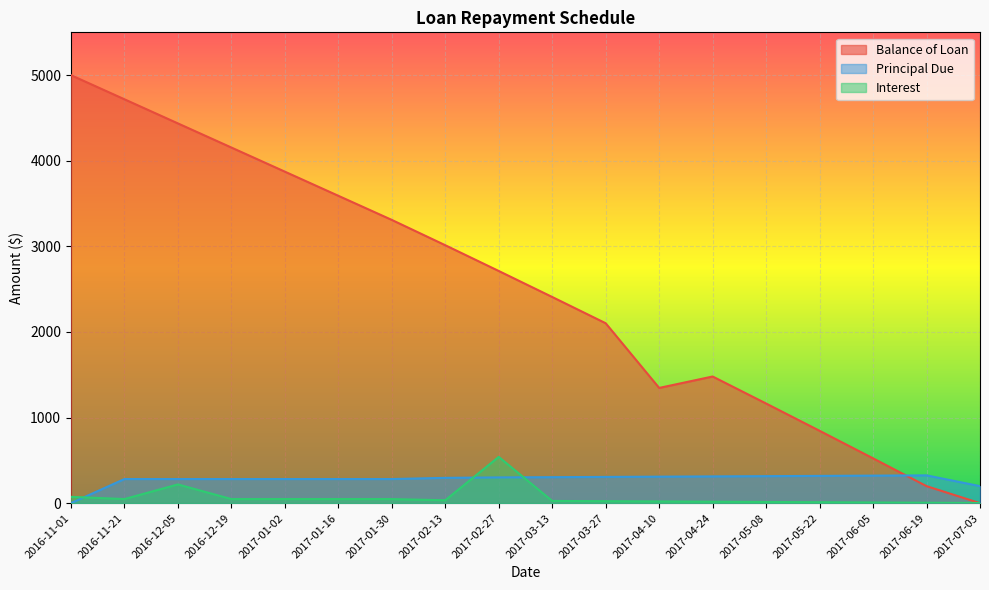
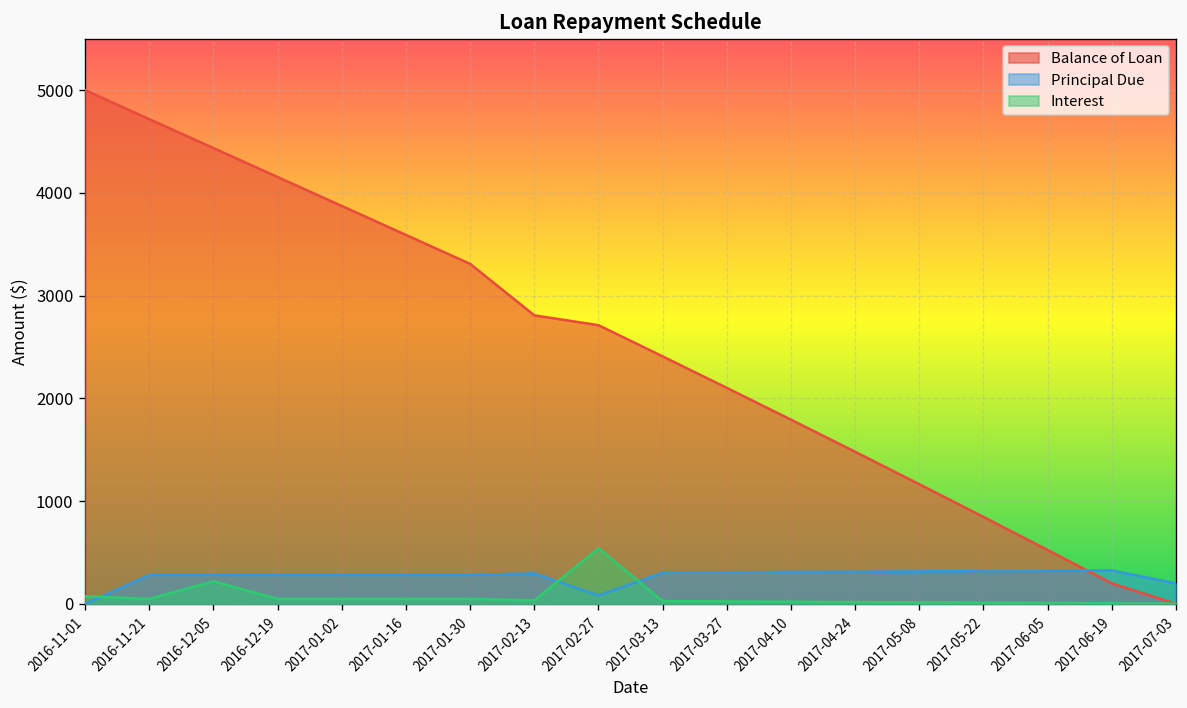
Balance of Loan, 2017-02-13: 3000 -> 2800
Principal Due, 2017-02-27: 300 -> 100
Balance of Loan, 2017-04-10: 1300 -> 1800
